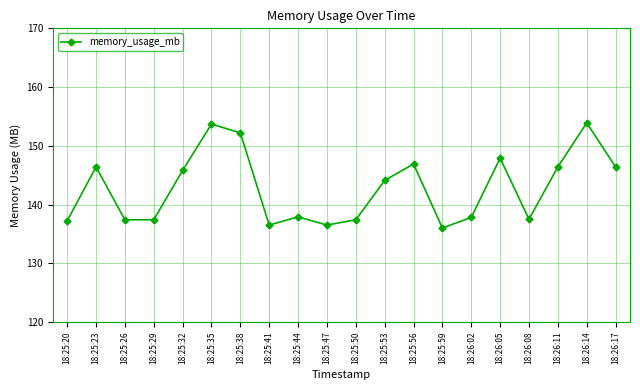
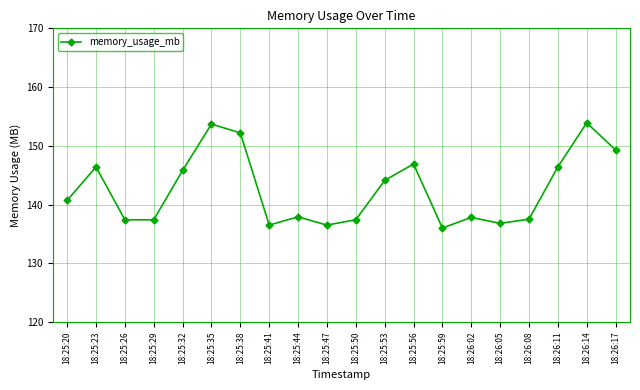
18:25:20: 137 -> 141
18:26:05: 148 -> 137
18:26:17: 146 -> 149
